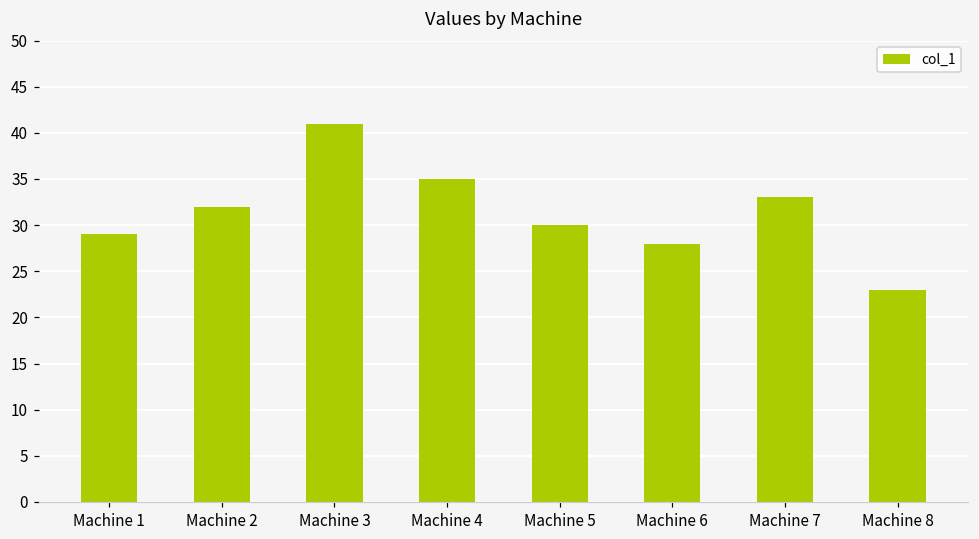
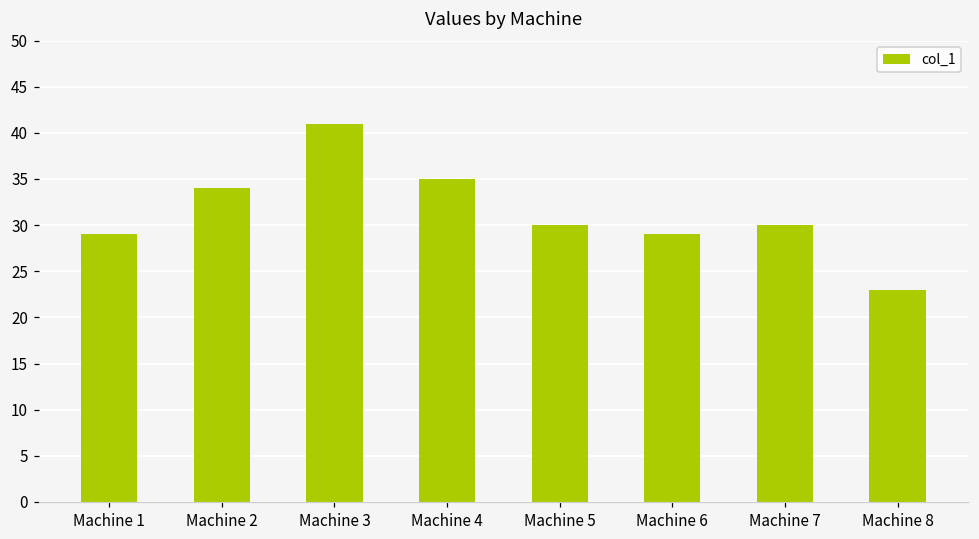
Machine 2: 32 -> 34
Machine 6: 28 -> 29
Machine 7: 33 -> 30
